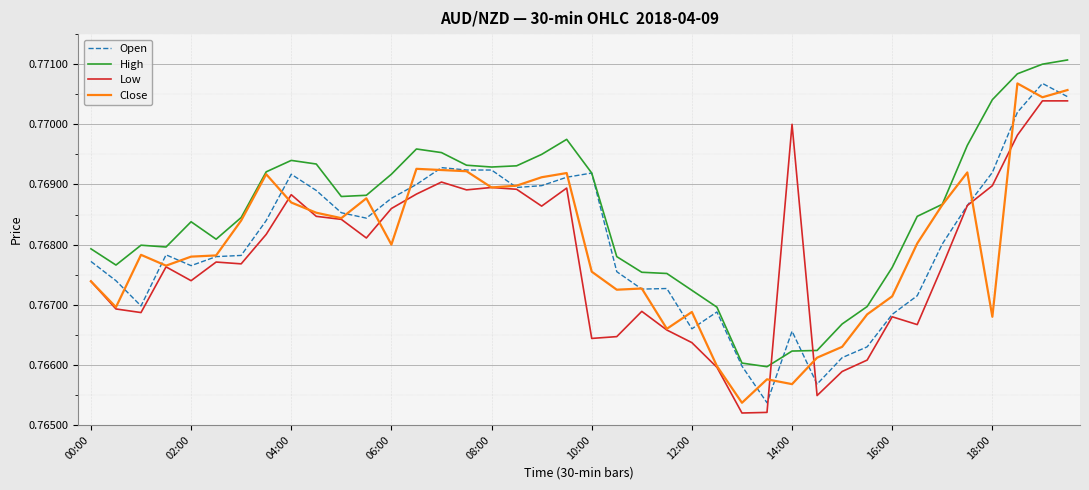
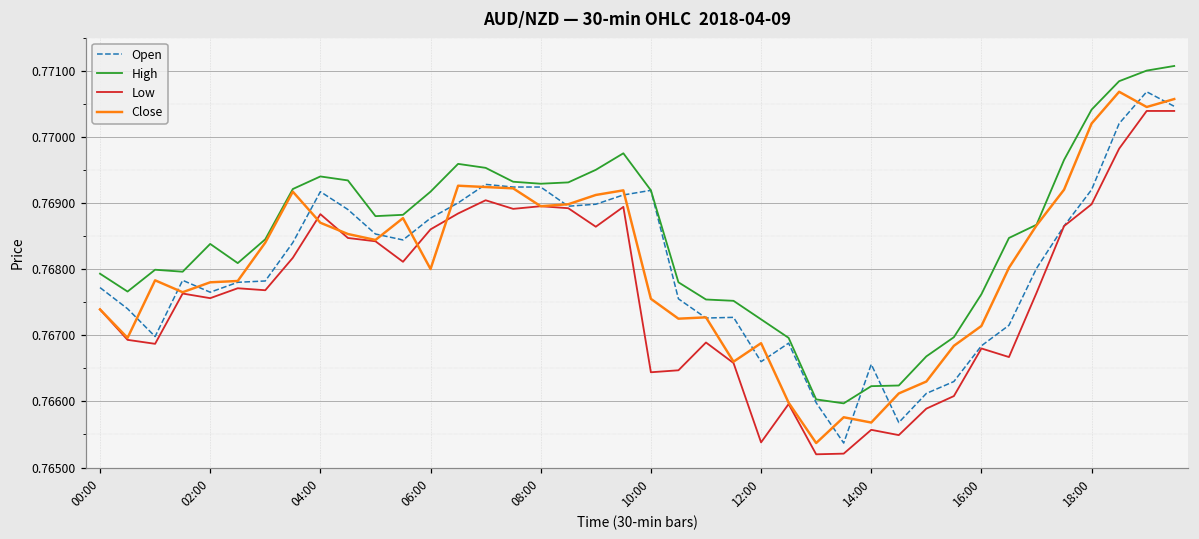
Low, 02:00: 0.7674 -> 0.7676
Low, 12:00: 0.7664 -> 0.7654
Low, 14:00: 0.7700 -> 0.7656
Close, 18:00: 0.7668 -> 0.7702
